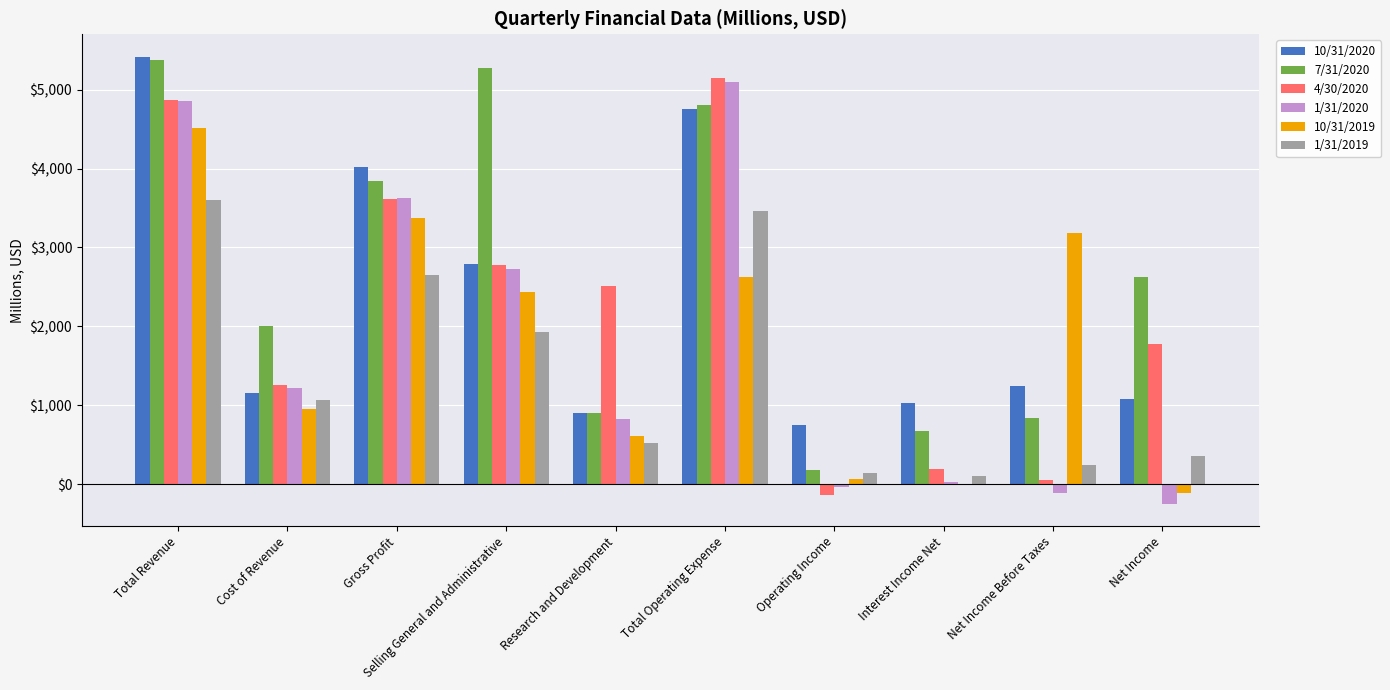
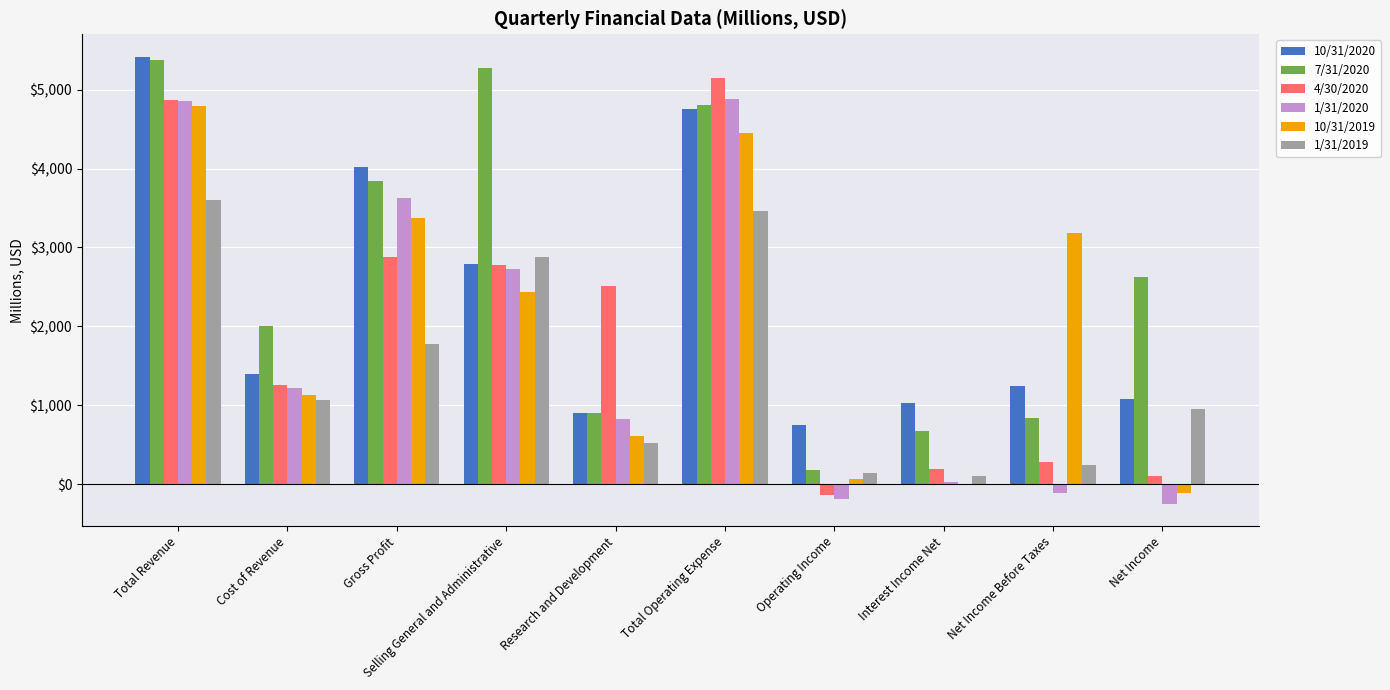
10/31/2019, Total Revenue: $4,500 -> $4,800
10/31/2020, Cost of Revenue: $1,200 -> $1,400
10/31/2019, Cost of Revenue: $900 -> $1,100
4/30/2020, Gross Profit: $3,600 -> $2,900
1/31/2019, Gross Profit: $2,700 -> $1,800
1/31/2019, Selling General and Administrative: $1,900 -> $2,900
1/31/2020, Total Operating Expense: $5,100 -> $4,900
10/31/2019, Total Operating Expense: $2,600 -> $4,400
1/31/2020, Operating Income: $0 -> $-200
4/30/2020, Net Income Before Taxes: $0 -> $300
4/30/2020, Net Income: $1,800 -> $100
1/31/2019, Net Income: $400 -> $1,000
